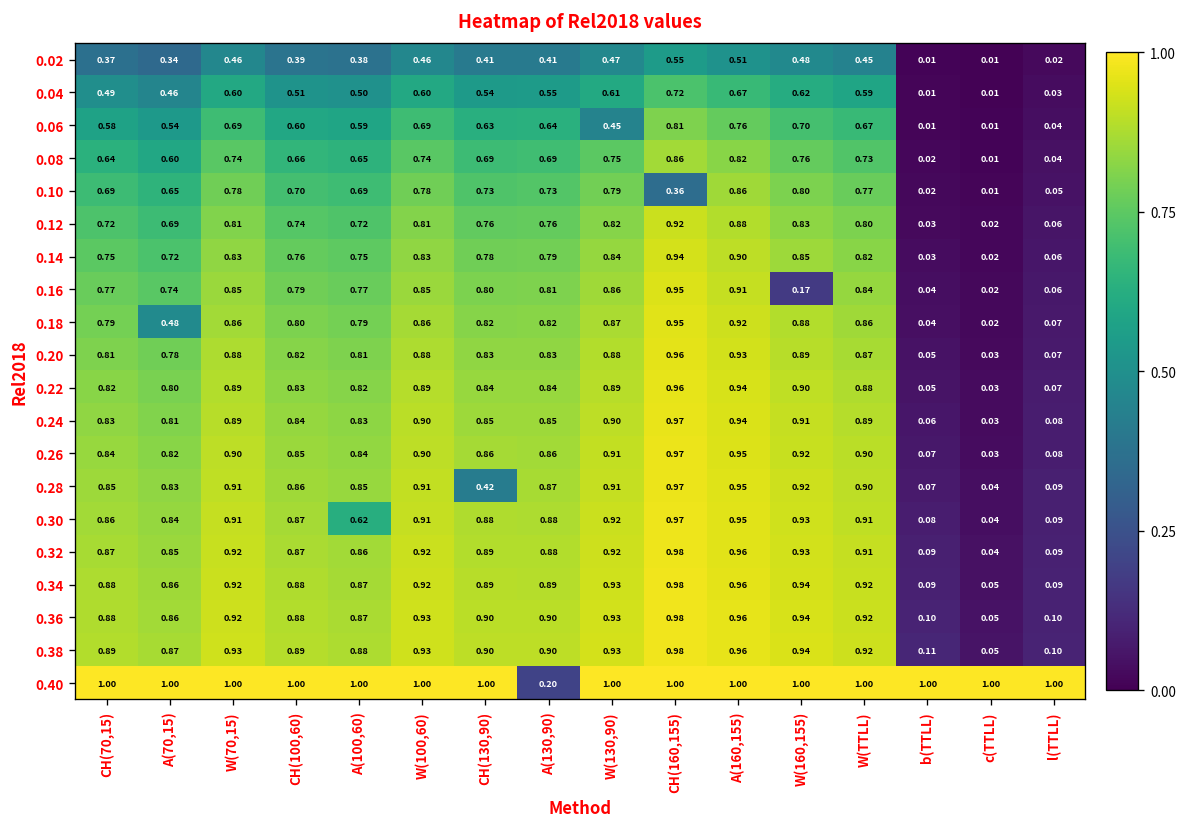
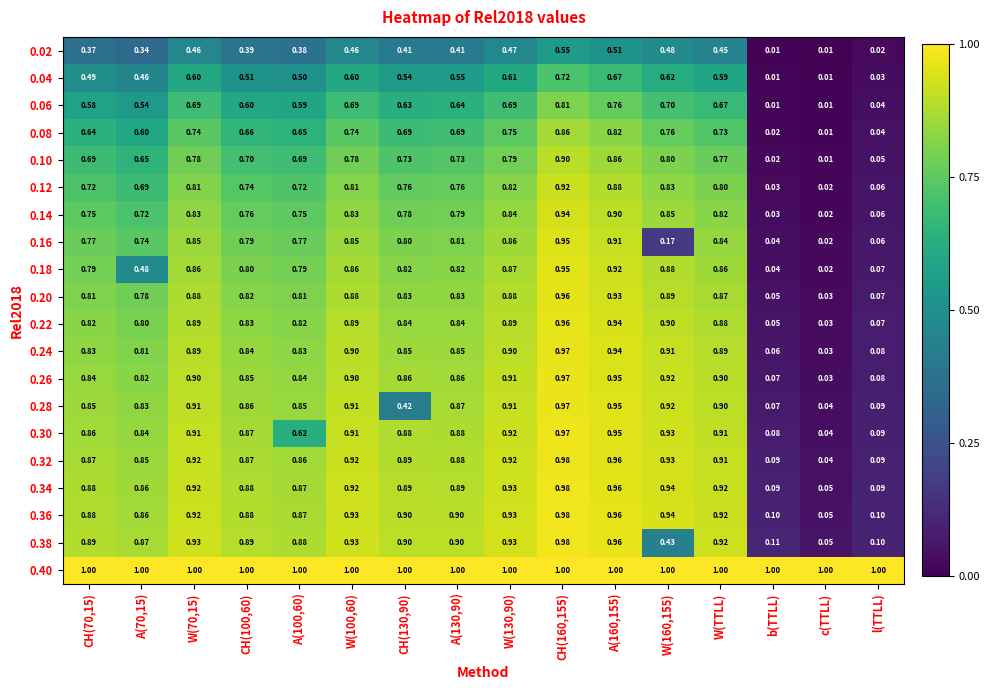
0.06, W(130,90): 0.45 -> 0.69
0.10, CH(160,155): 0.36 -> 0.90
0.38, W(160,155): 0.94 -> 0.43
0.40, A(130,90): 0.20 -> 1.00
